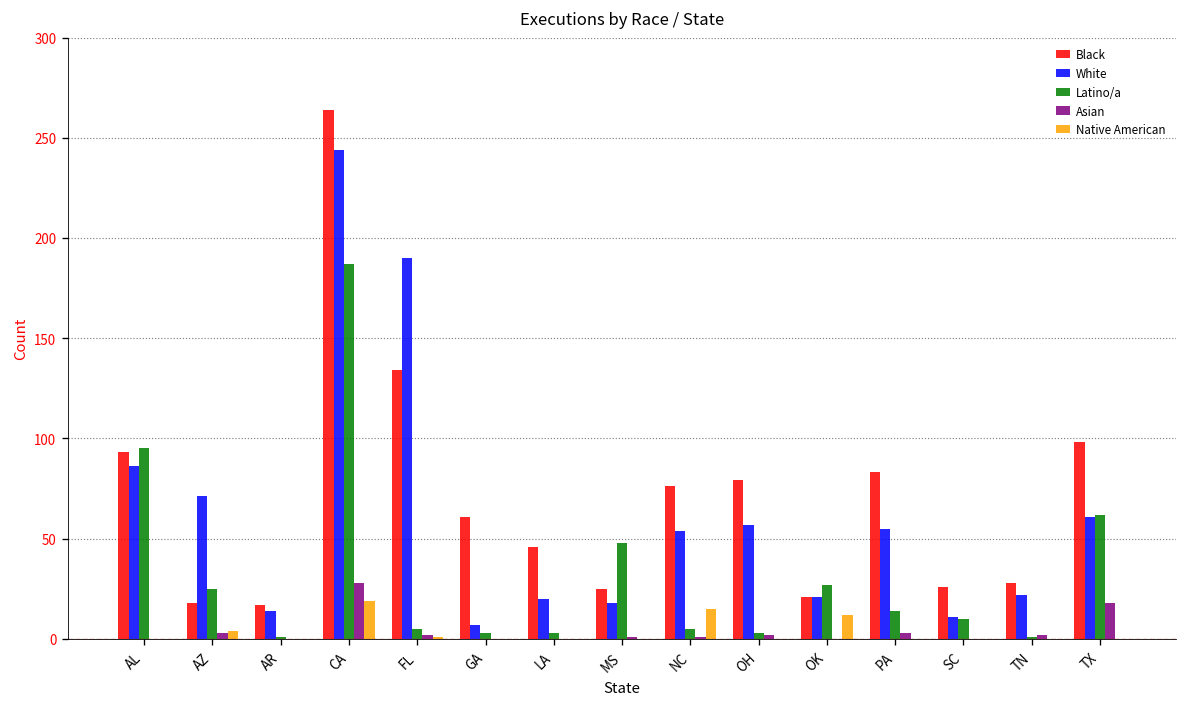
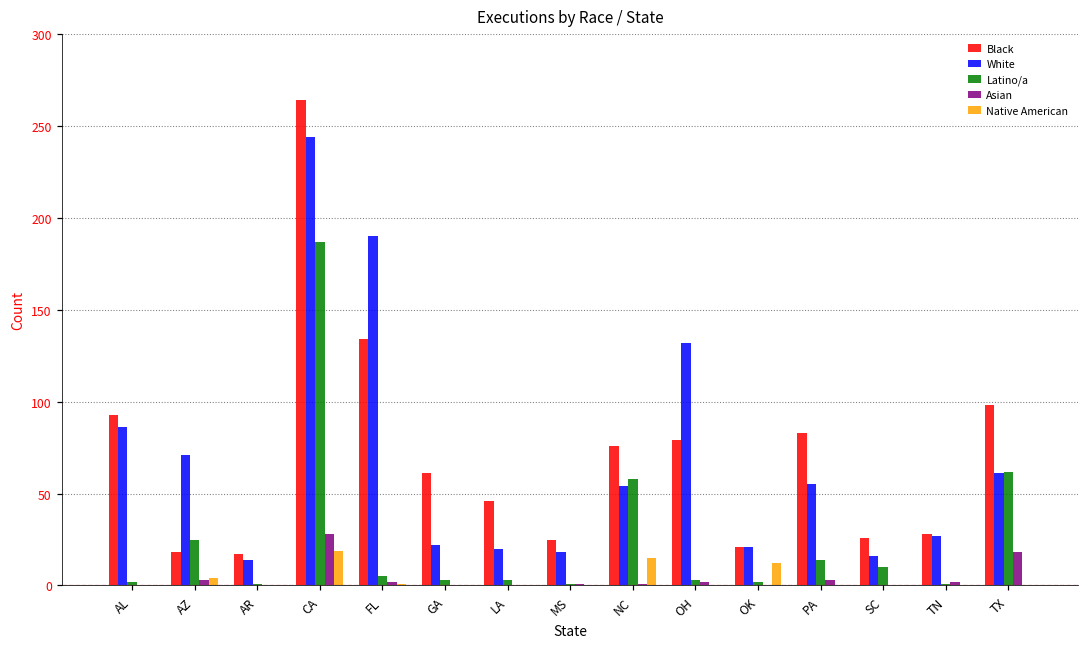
Latino/a, AL: 95 -> 2
White, GA: 7 -> 22
Latino/a, MS: 48 -> 1
Latino/a, NC: 5 -> 58
White, OH: 57 -> 132
Latino/a, OK: 27 -> 2
White, SC: 11 -> 16
White, TN: 22 -> 27
